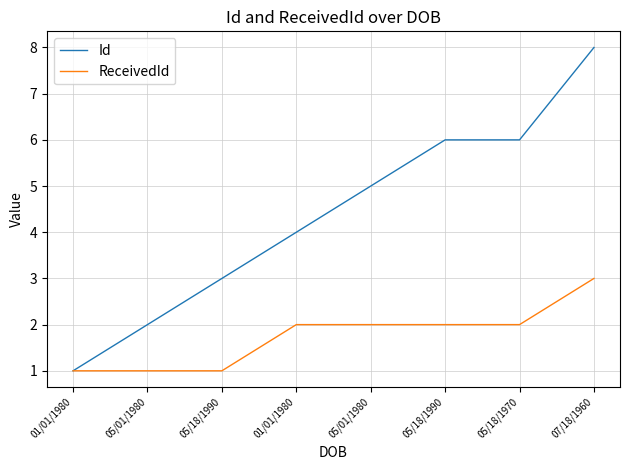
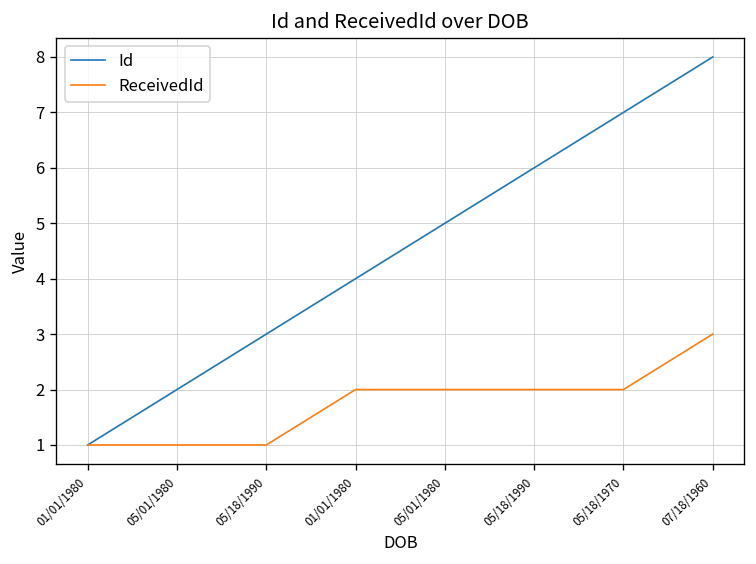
Id, 05/18/1970: 6 -> 7
